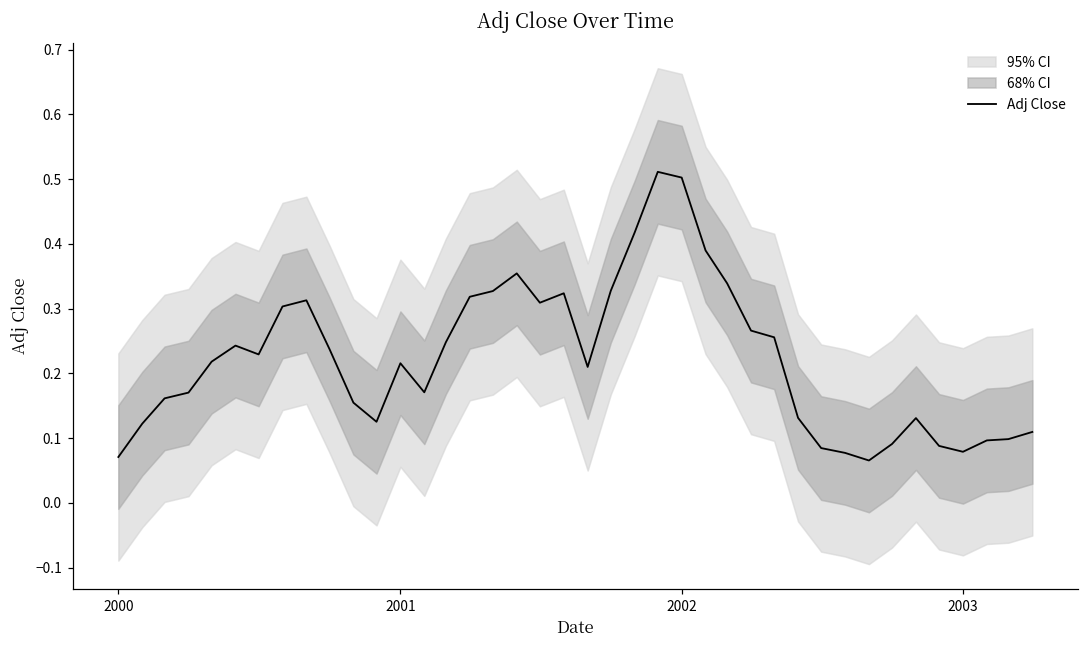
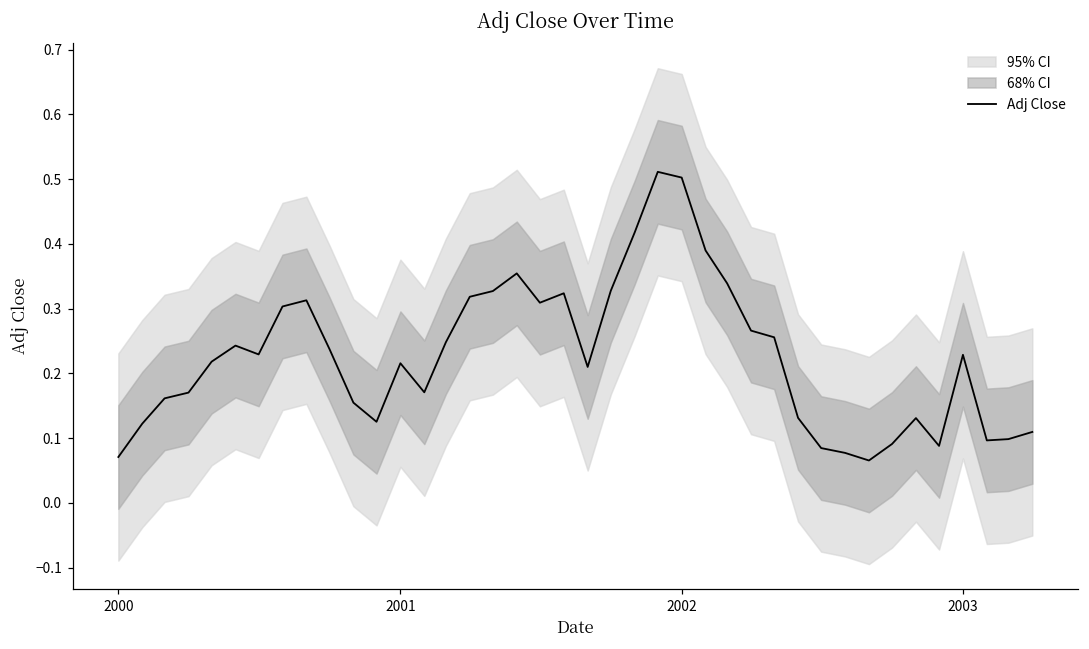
Adj Close, 2003: 0.08 -> 0.23
